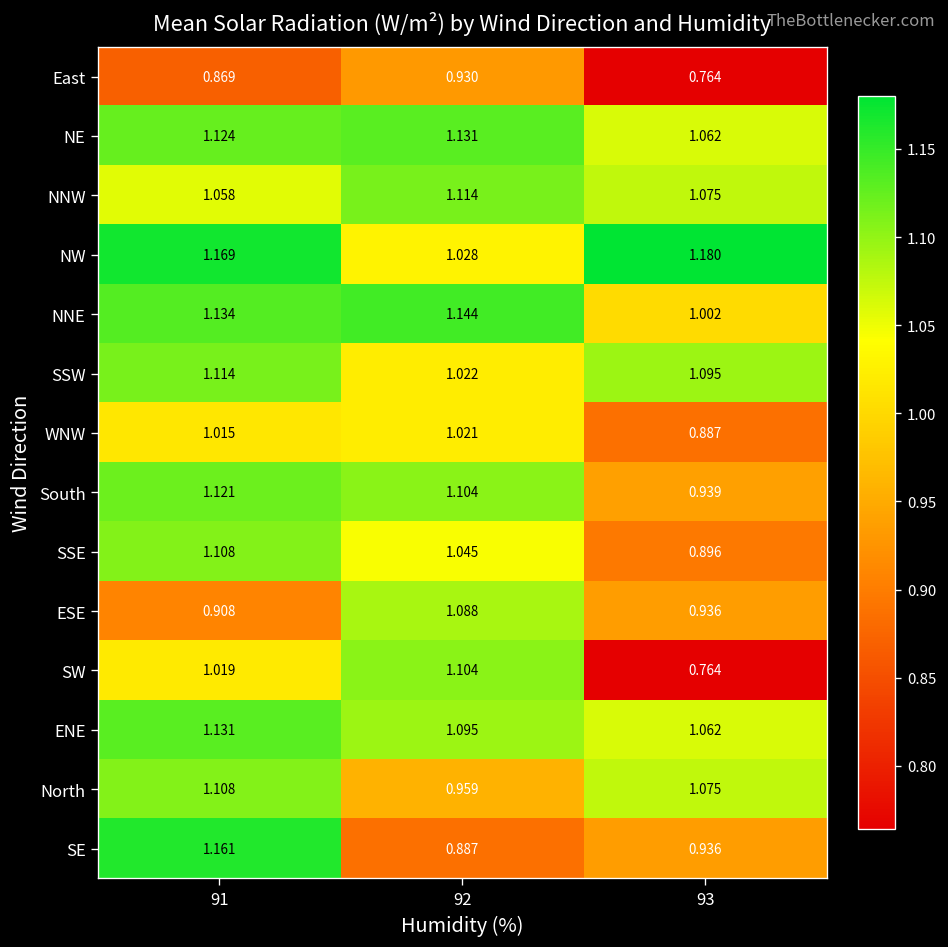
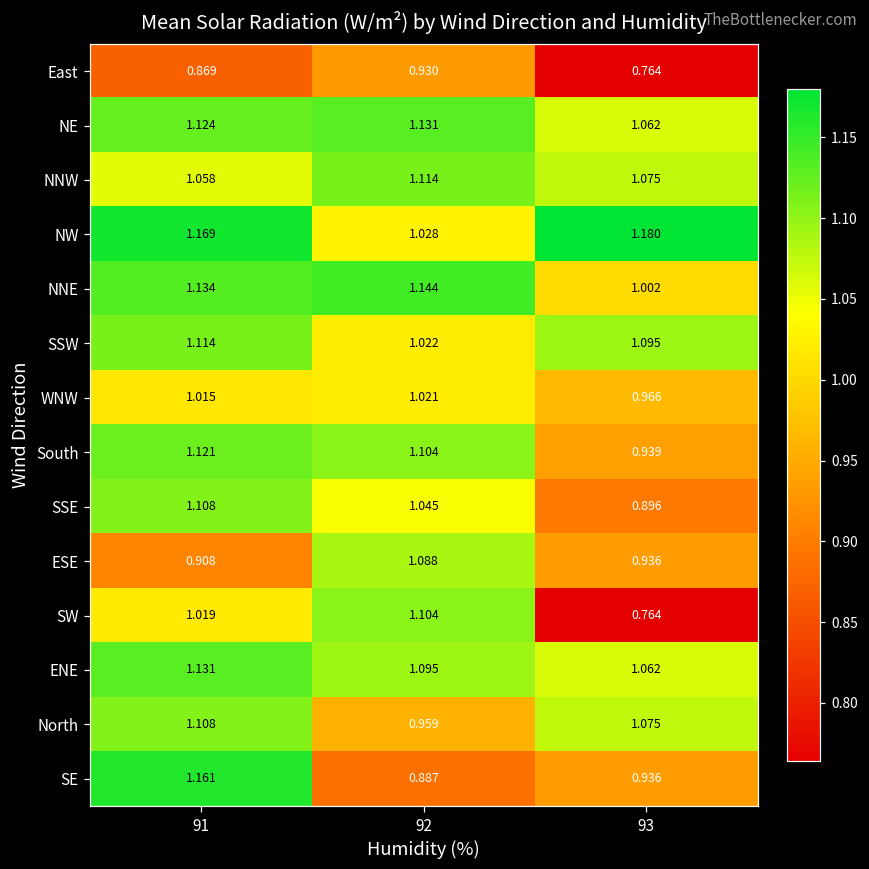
WNW, 93: 0.887 -> 0.966
